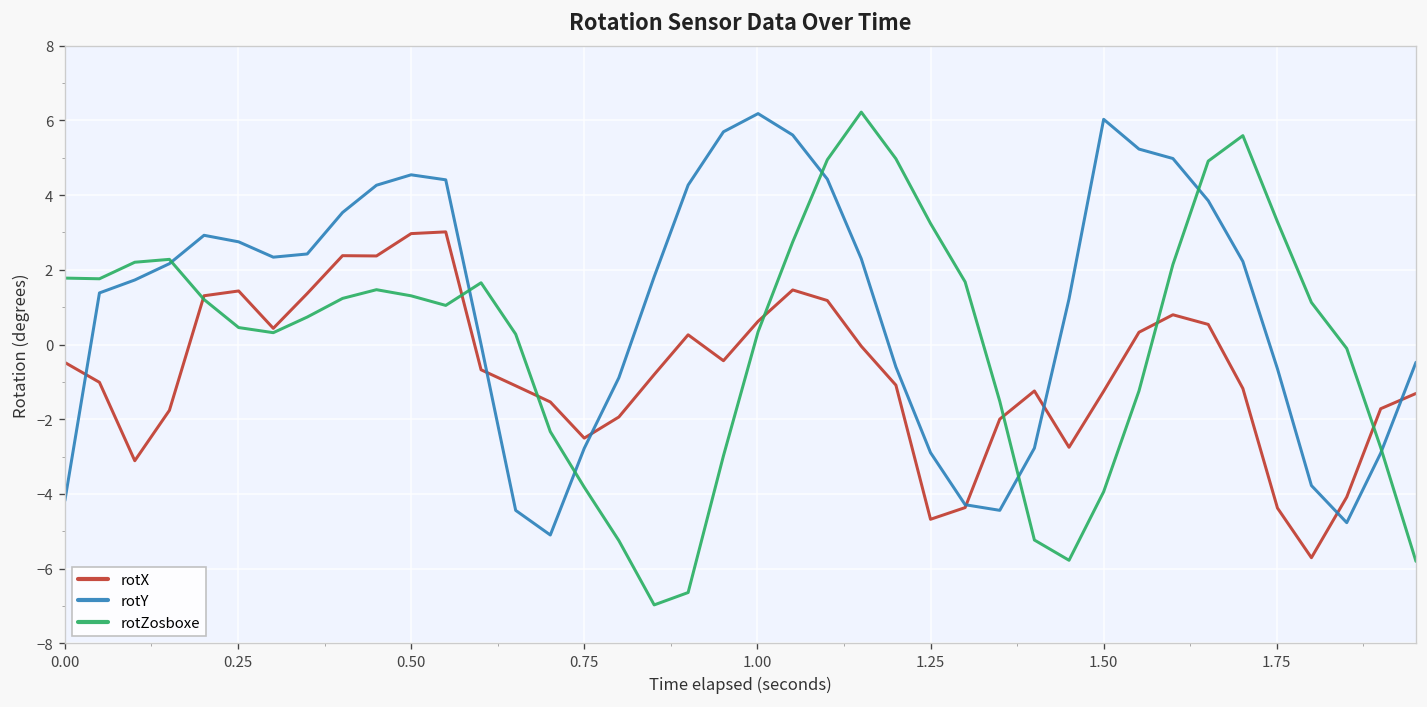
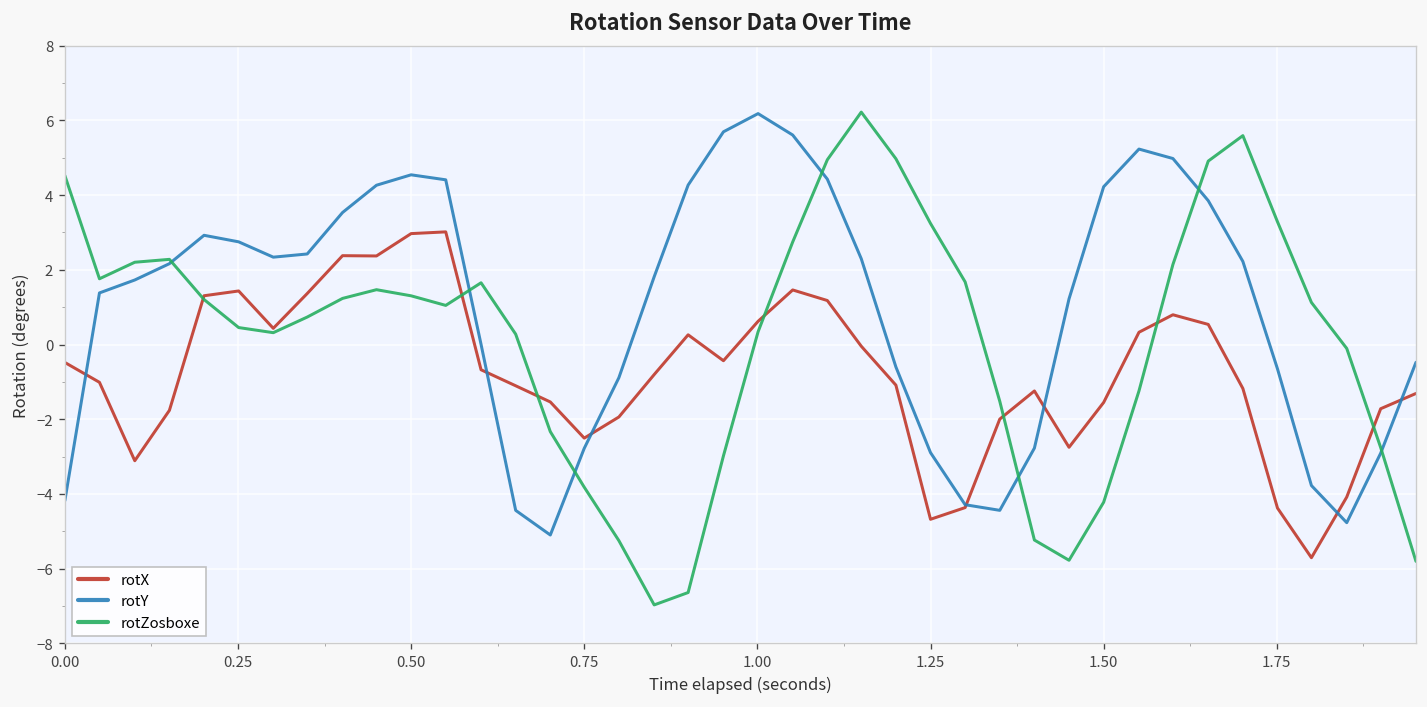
rotZosboxe, 0.00: 1.8 -> 4.5
rotX, 1.50: -1.3 -> -1.6
rotY, 1.50: 6.0 -> 4.2
rotZosboxe, 1.50: -3.9 -> -4.2
